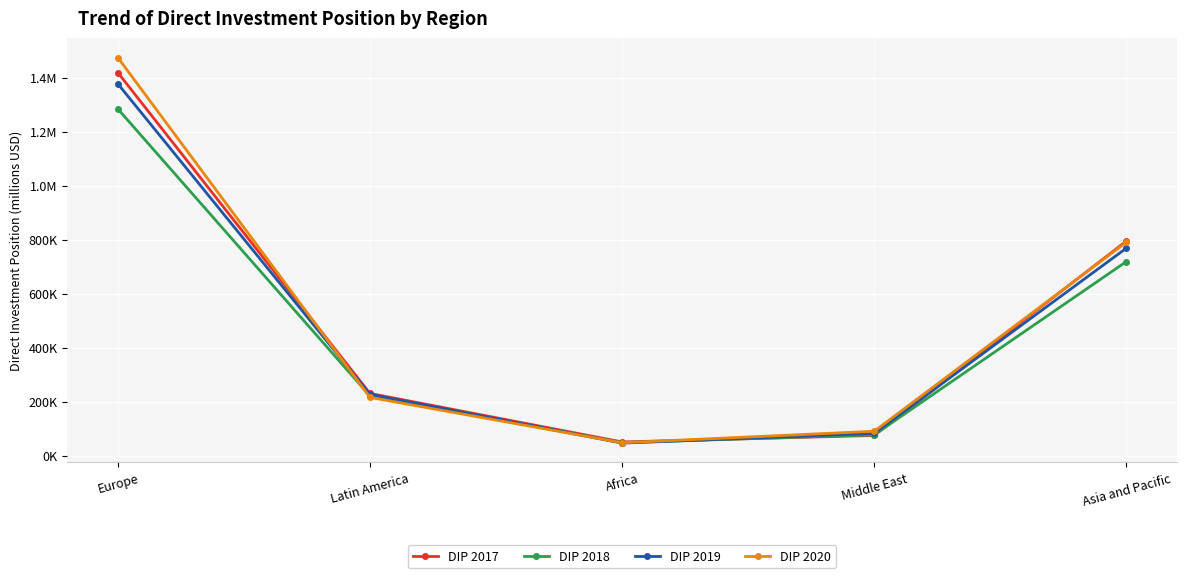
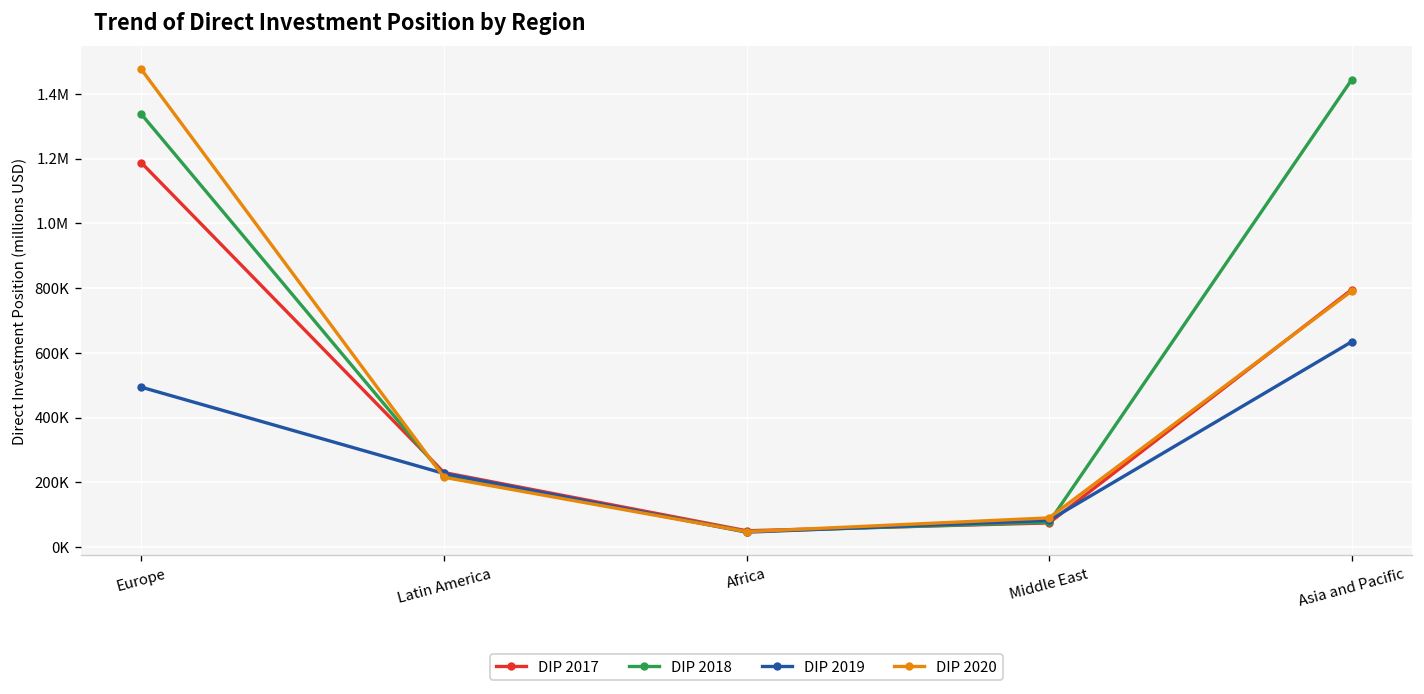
DIP 2017, Europe: 1420000 -> 1190000
DIP 2018, Europe: 1280000 -> 1340000
DIP 2019, Europe: 1380000 -> 490000
DIP 2018, Asia and Pacific: 720000 -> 1440000
DIP 2019, Asia and Pacific: 770000 -> 630000
